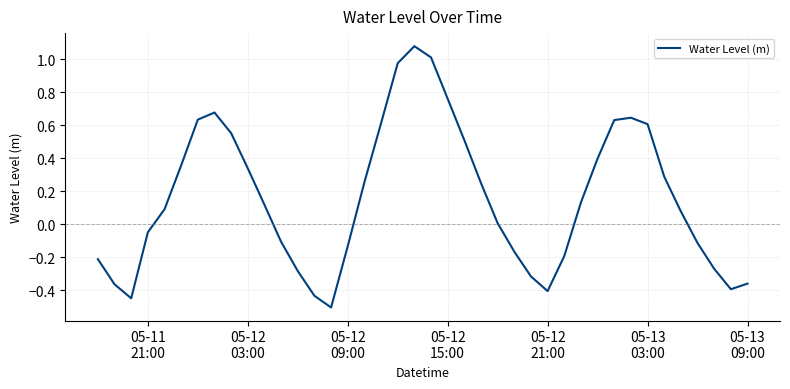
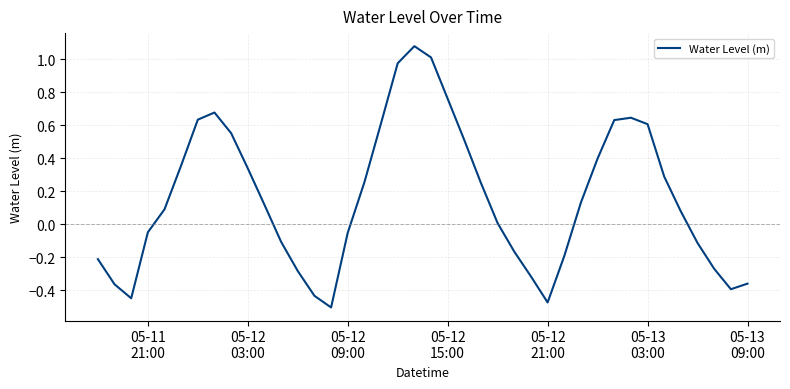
05-12 09:00: -0.13 -> -0.05
05-12 21:00: -0.40 -> -0.47
